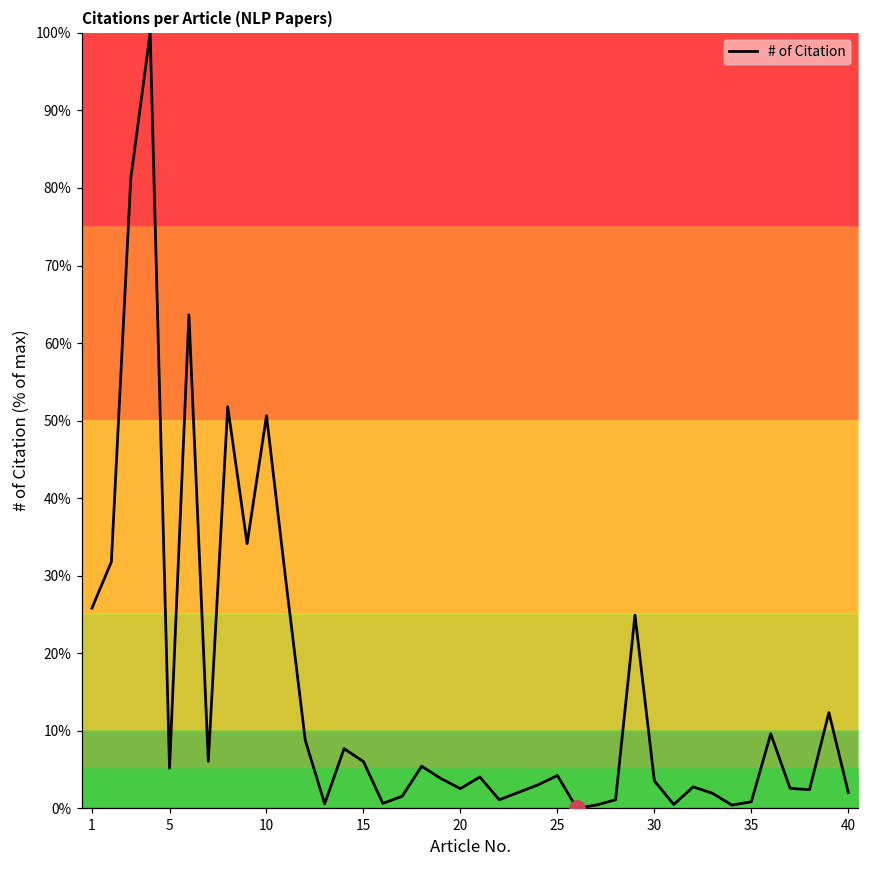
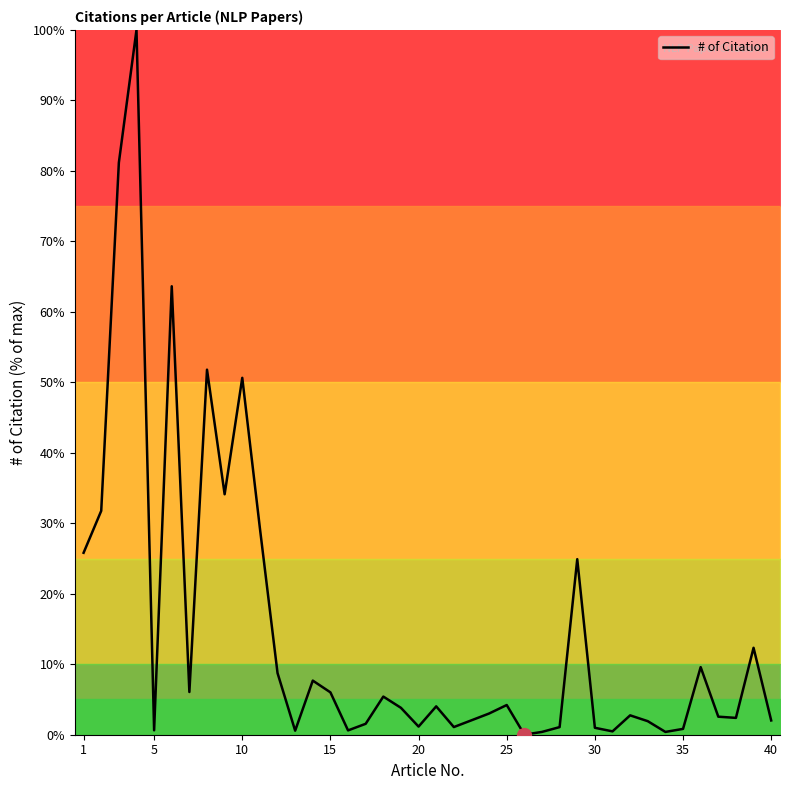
# of Citation, 5: 5% -> 1%
# of Citation, 20: 3% -> 1%
# of Citation, 30: 4% -> 1%
